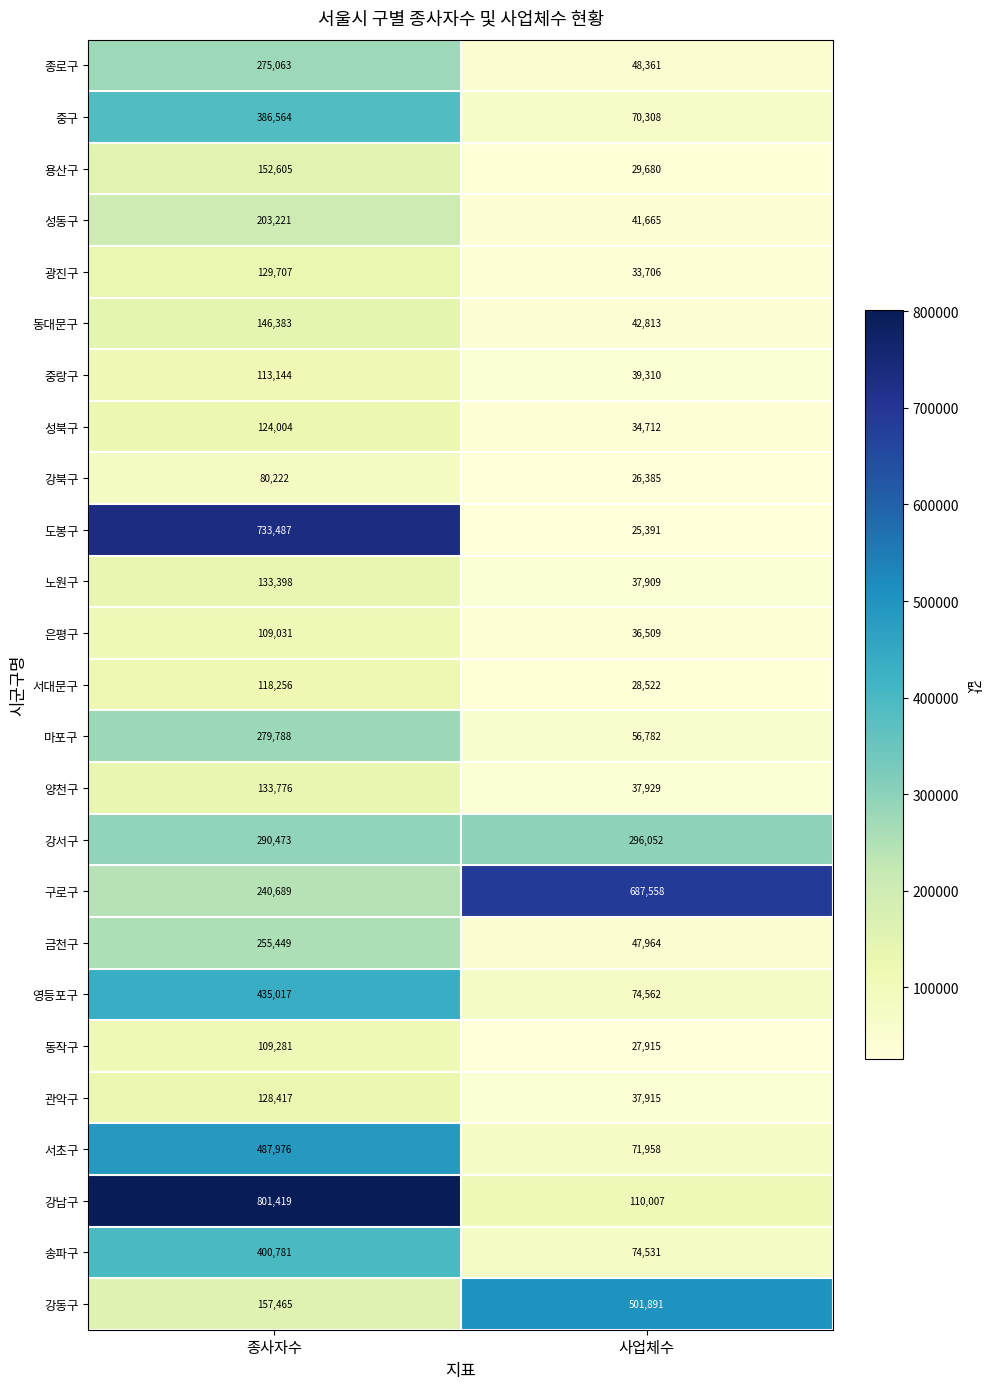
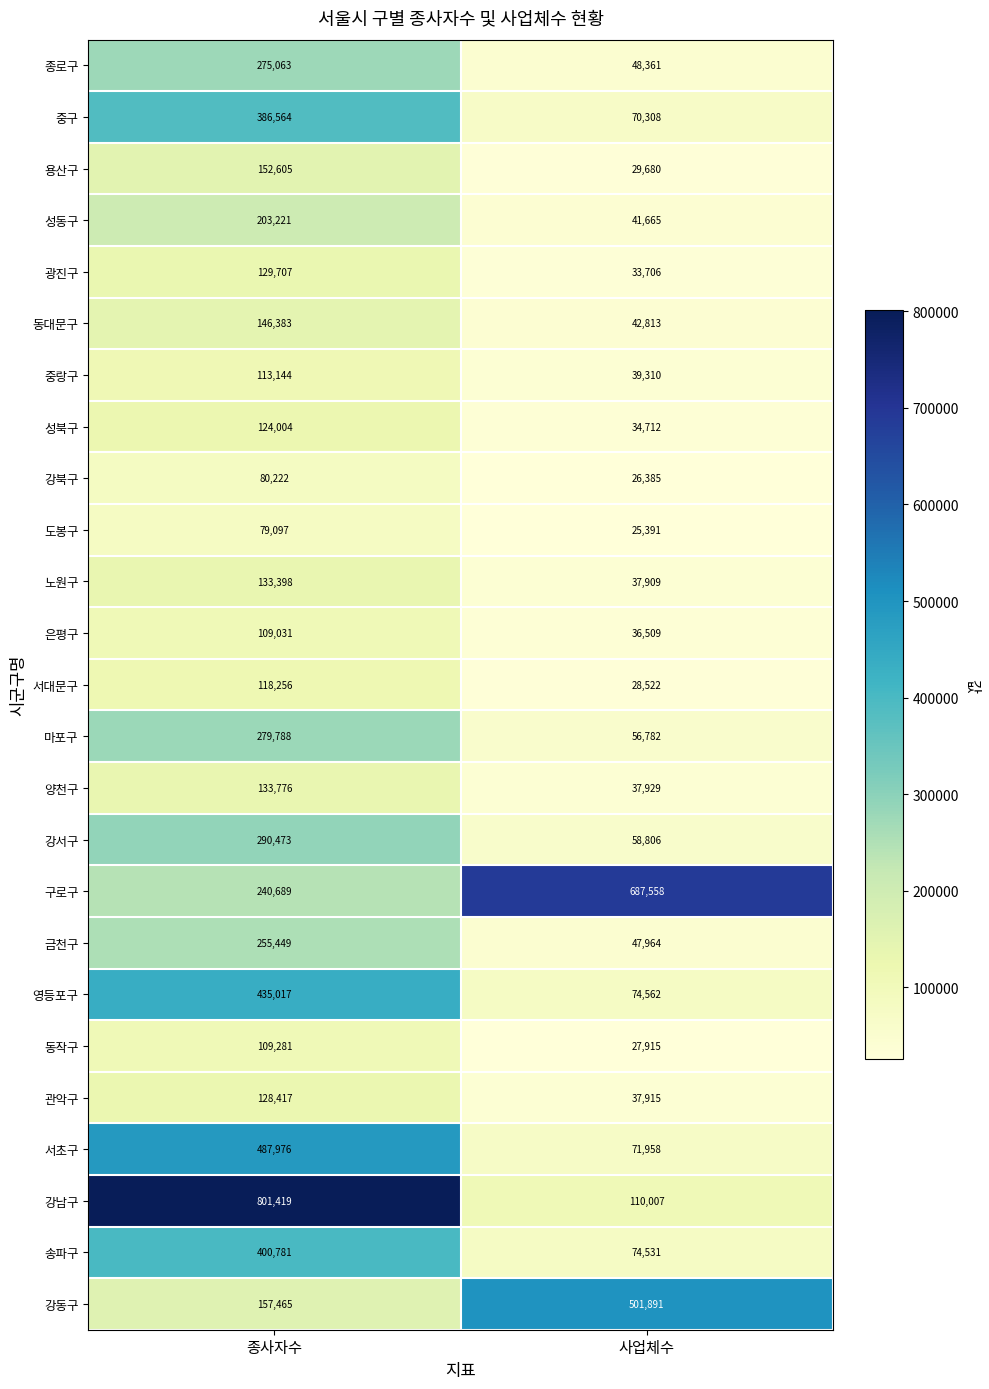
도봉구, 종사자수: 733,487 -> 79,097
강서구, 사업체수: 296,052 -> 58,806
